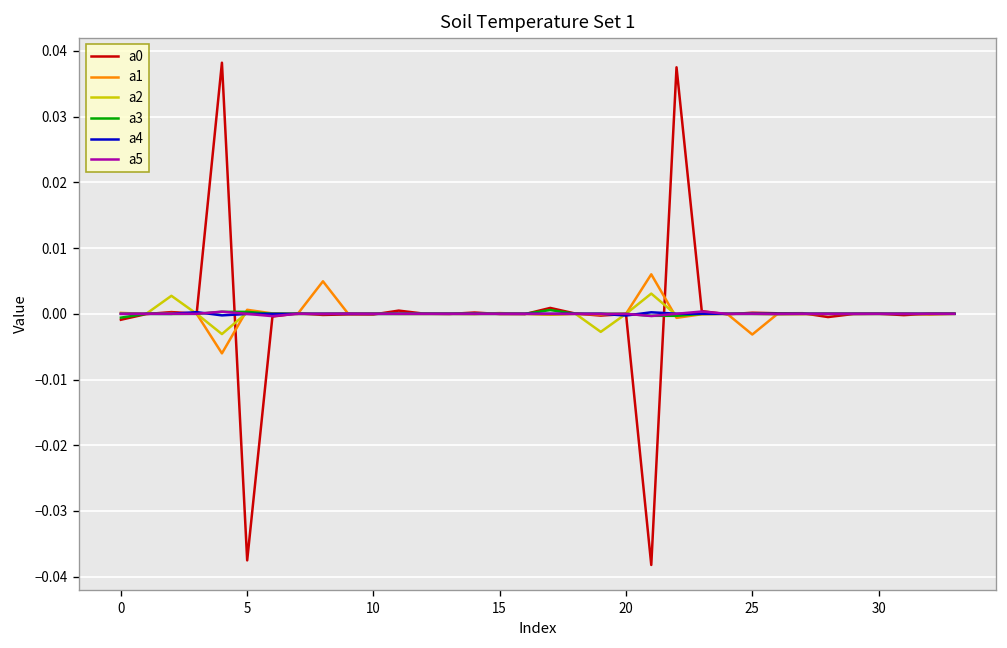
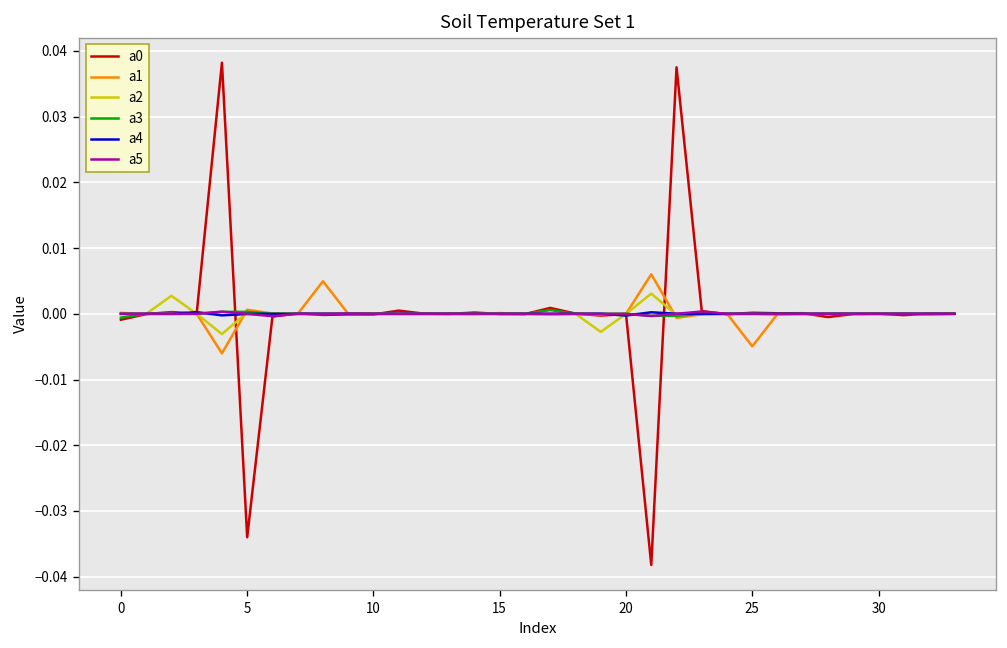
a0, 5: -0.038 -> -0.034
a1, 25: -0.003 -> -0.005
